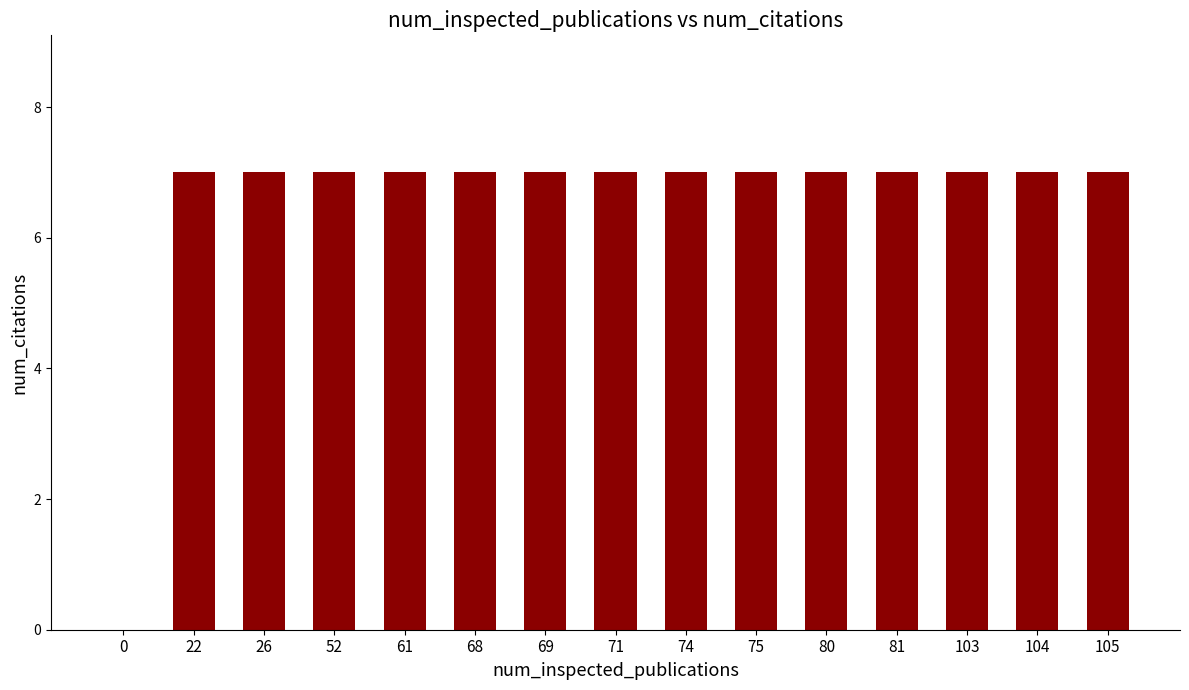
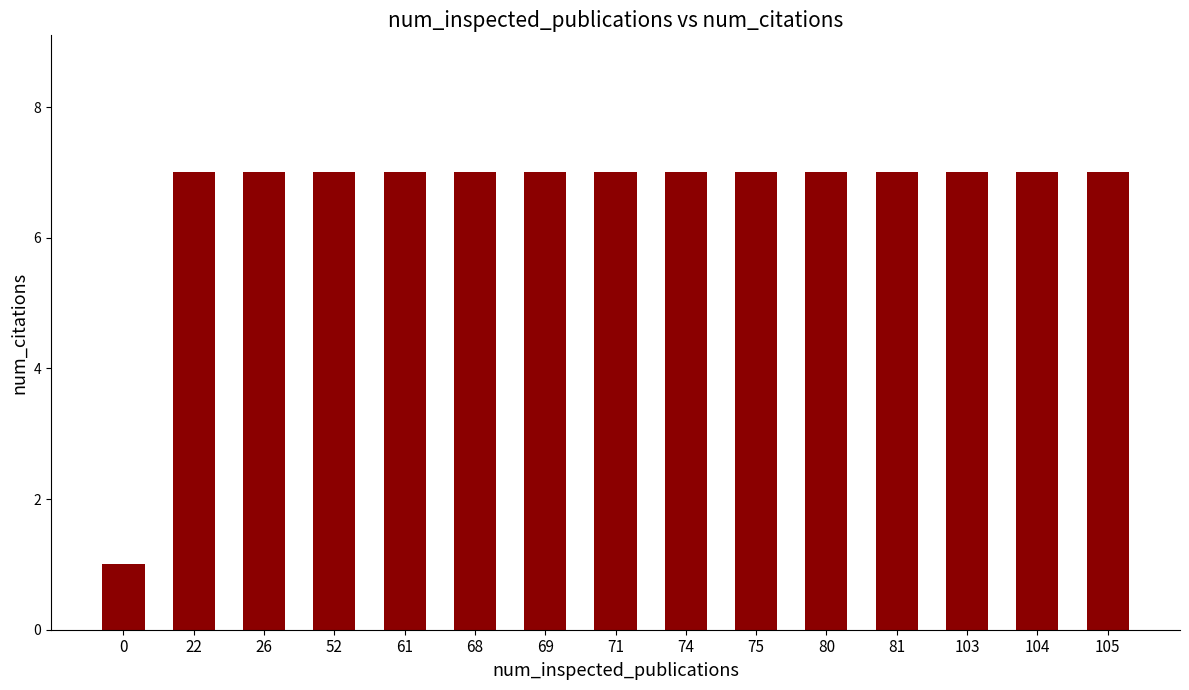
0: 0 -> 1
